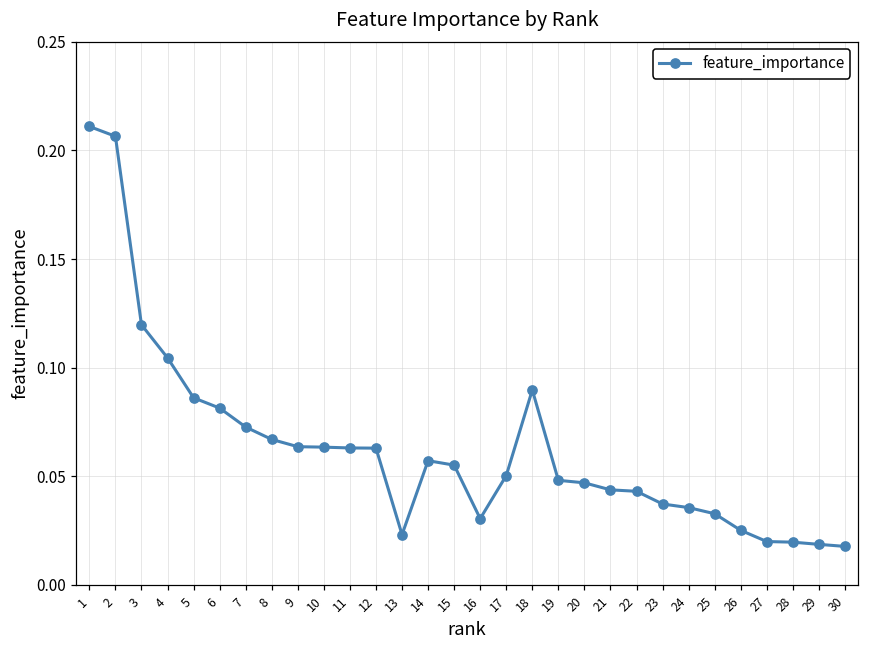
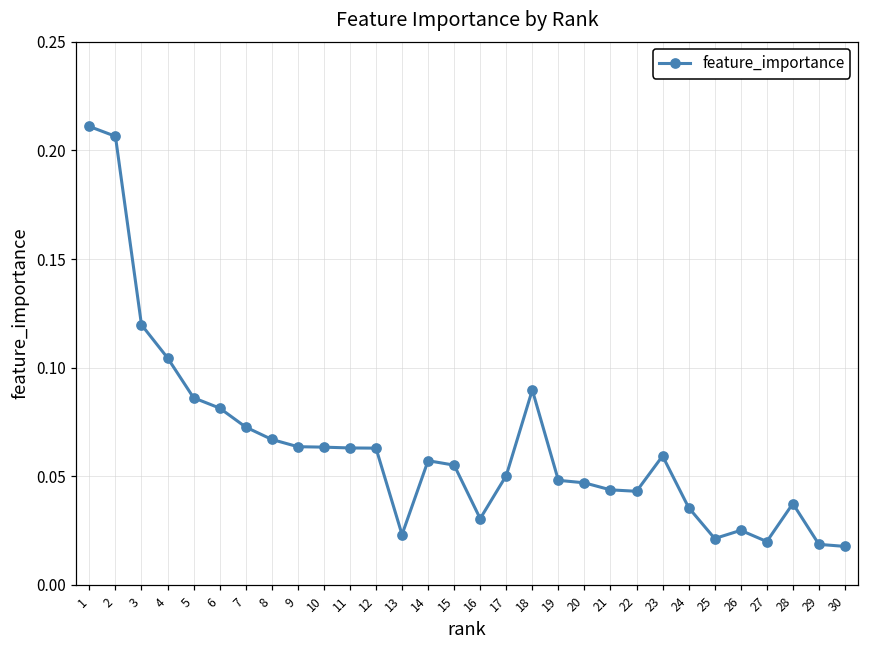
23: 0.037 -> 0.059
25: 0.033 -> 0.021
28: 0.020 -> 0.037
